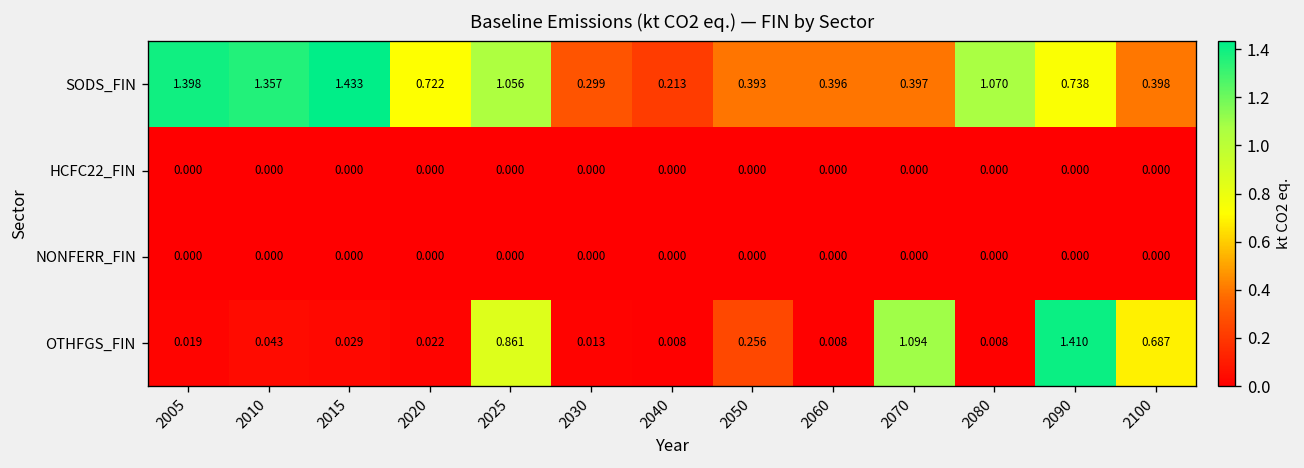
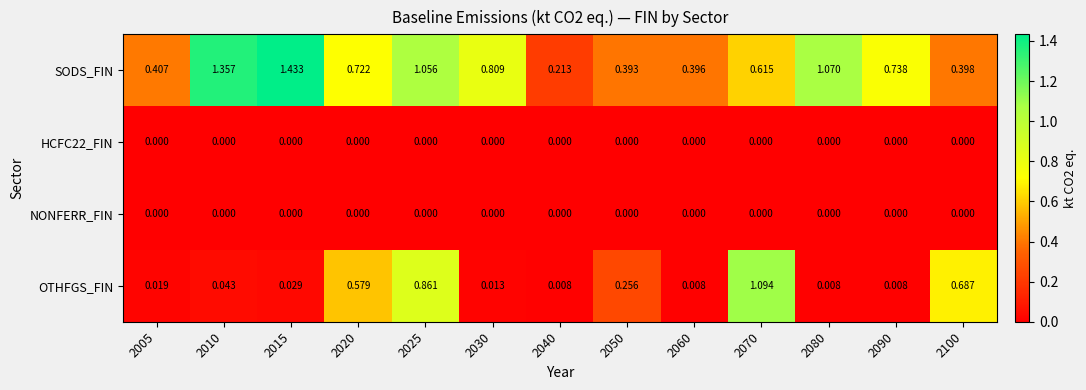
SODS_FIN, 2005: 1.398 -> 0.407
SODS_FIN, 2030: 0.299 -> 0.809
SODS_FIN, 2070: 0.397 -> 0.615
OTHFGS_FIN, 2020: 0.022 -> 0.579
OTHFGS_FIN, 2090: 1.410 -> 0.008
